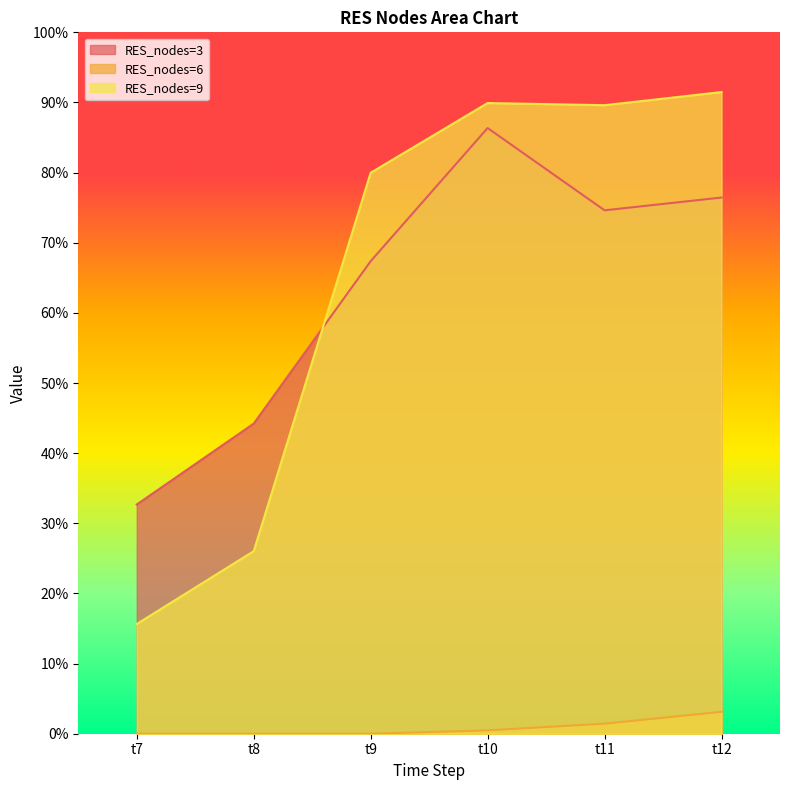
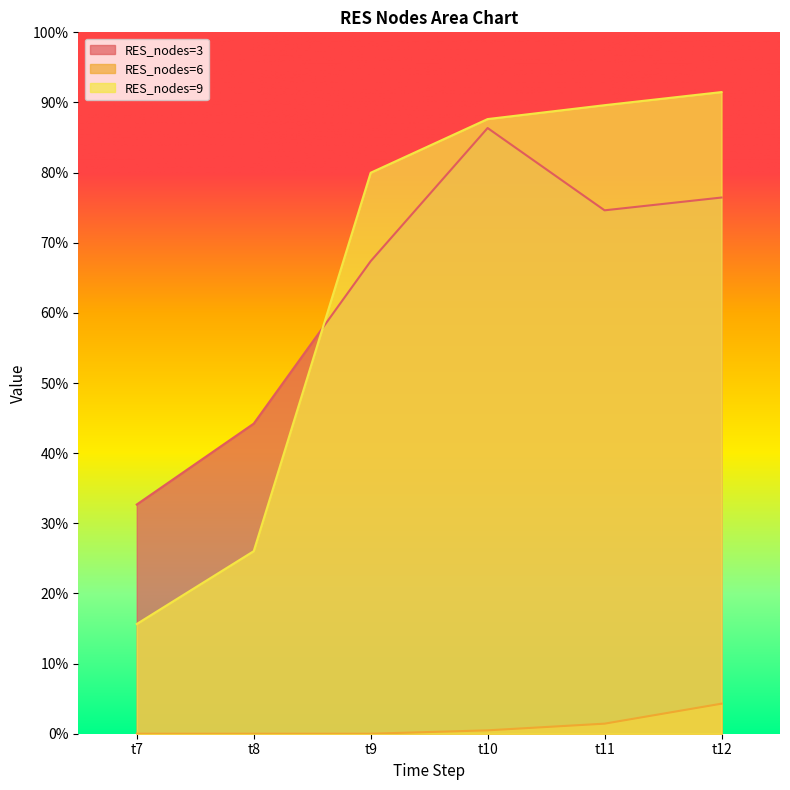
RES_nodes=9, t10: 90% -> 88%
RES_nodes=6, t12: 3% -> 4%
